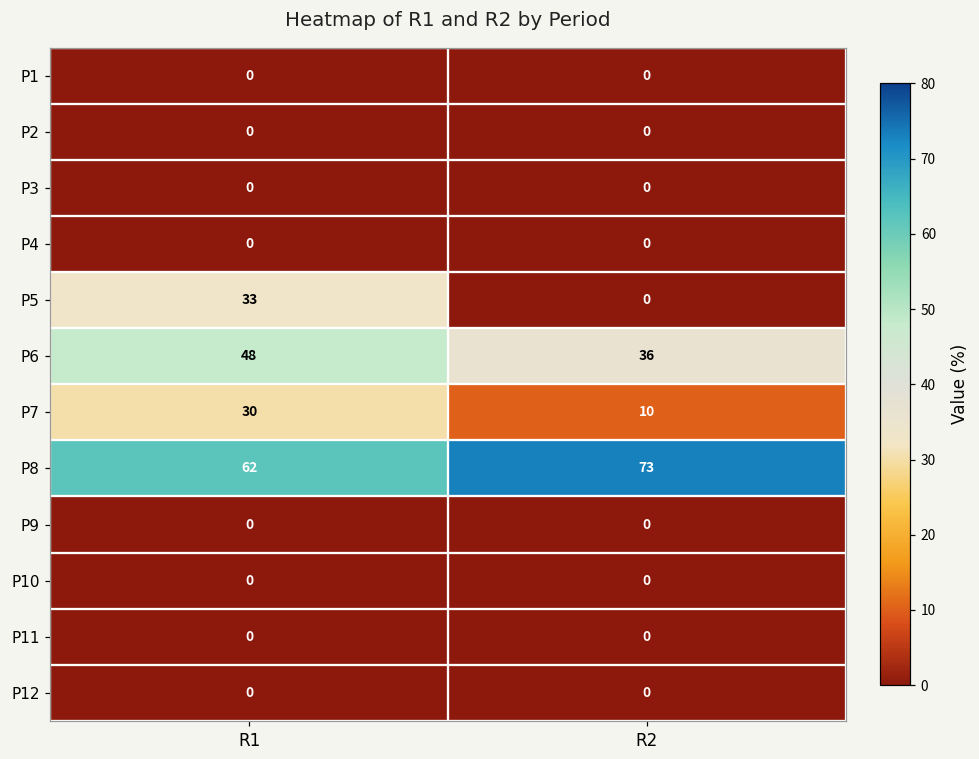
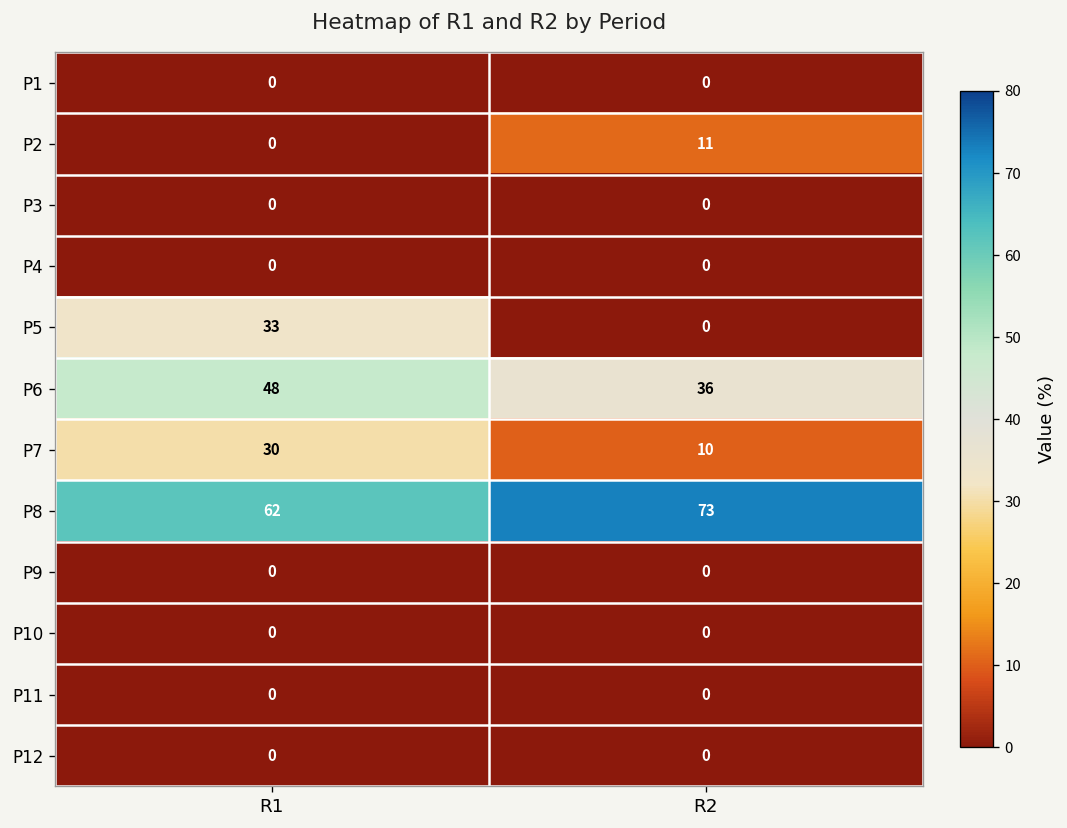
P2, R2: 0 -> 11
